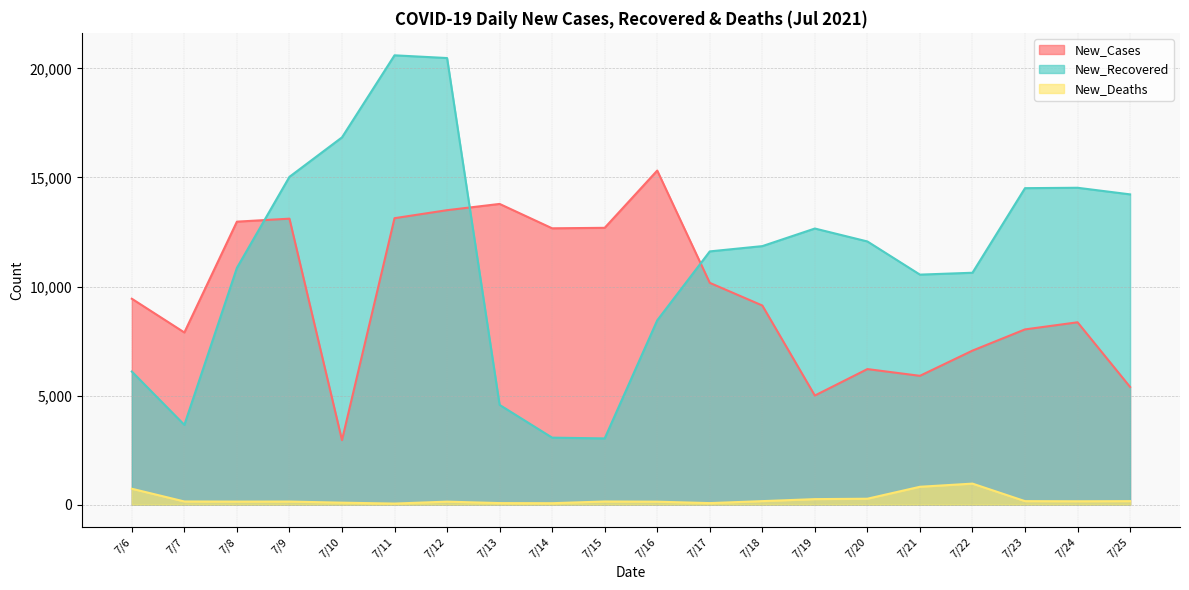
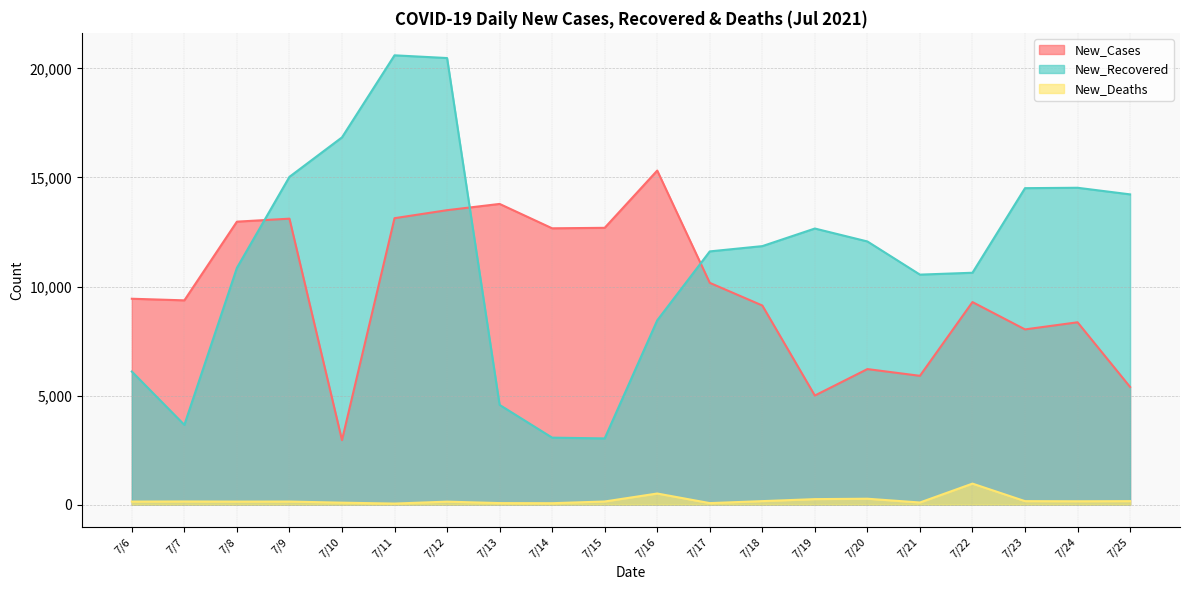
New_Deaths, 7/6: 700 -> 100
New_Cases, 7/7: 7,900 -> 9,400
New_Deaths, 7/16: 100 -> 500
New_Deaths, 7/21: 800 -> 100
New_Cases, 7/22: 7,100 -> 9,300
